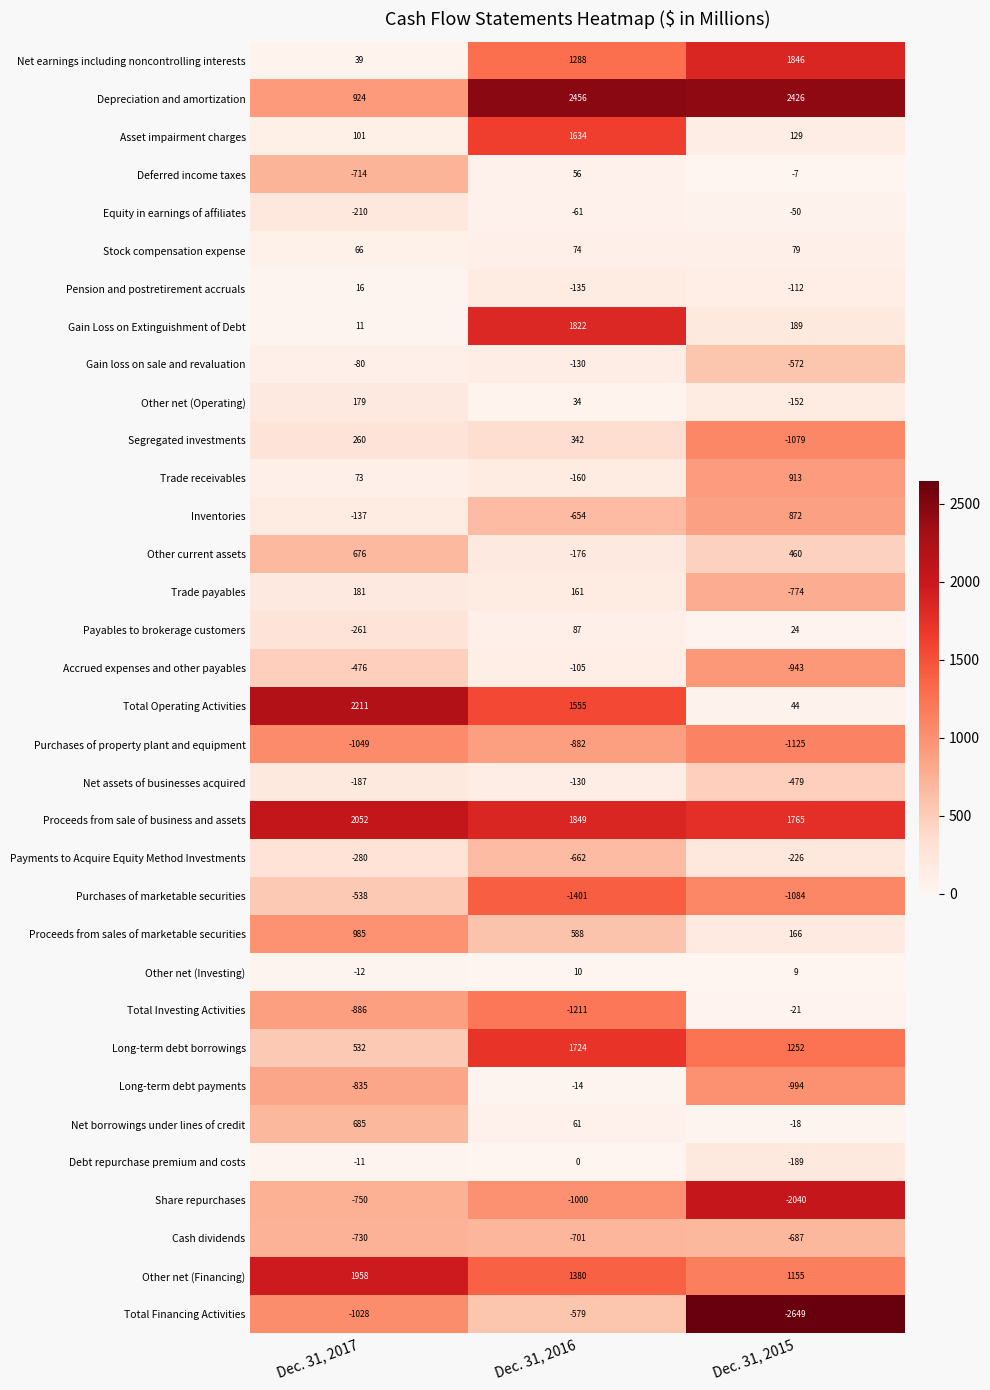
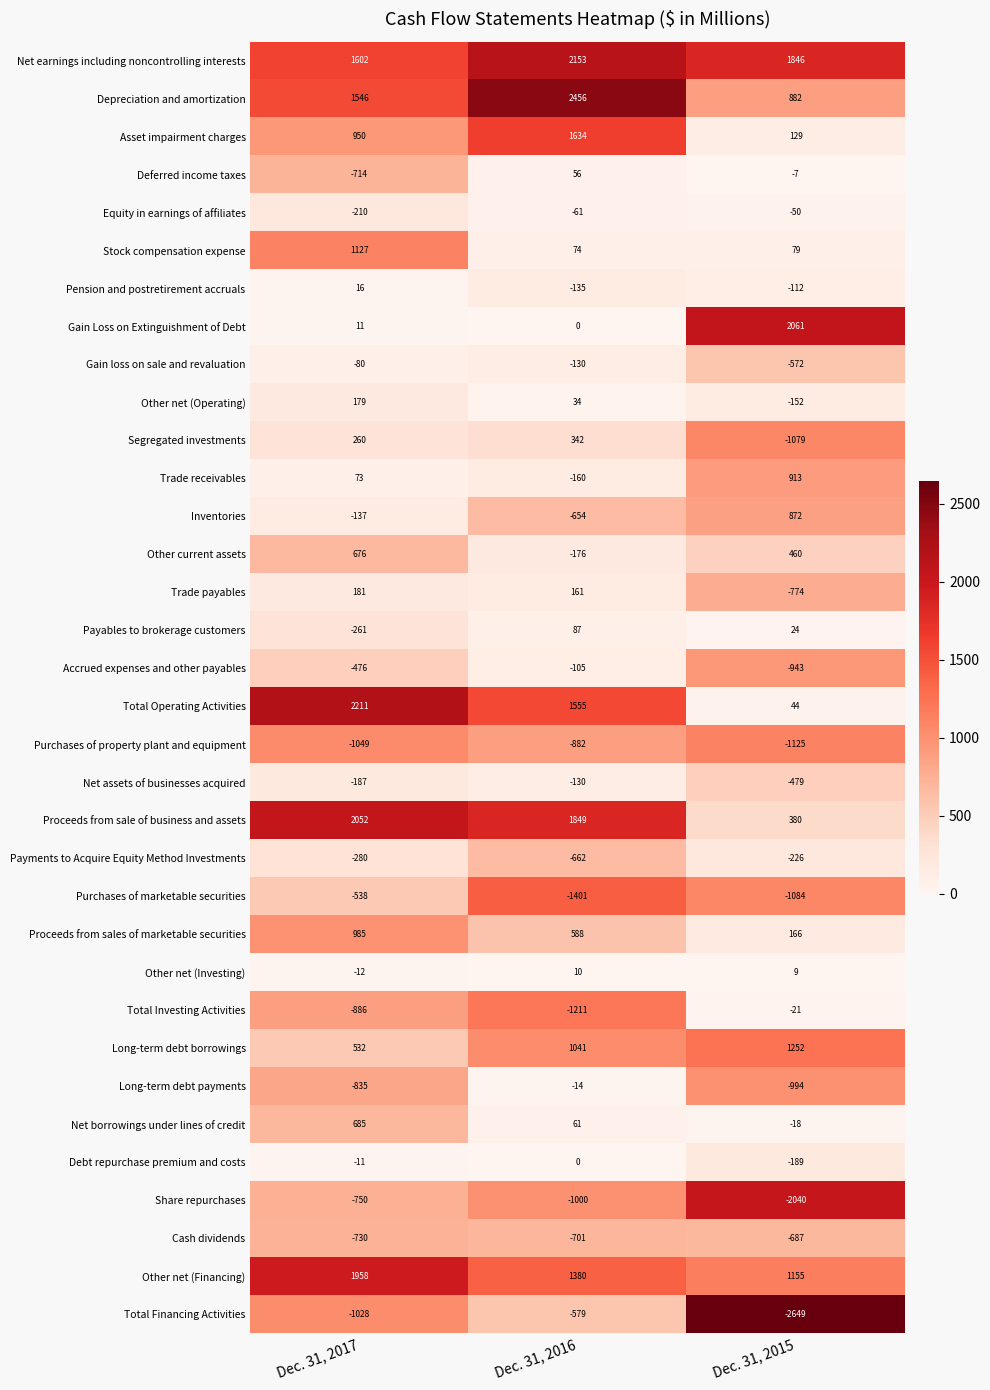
Net earnings including noncontrolling interests, Dec. 31, 2017: 39 -> 1602
Net earnings including noncontrolling interests, Dec. 31, 2016: 1288 -> 2153
Depreciation and amortization, Dec. 31, 2017: 924 -> 1546
Depreciation and amortization, Dec. 31, 2015: 2426 -> 882
Asset impairment charges, Dec. 31, 2017: 101 -> 950
Stock compensation expense, Dec. 31, 2017: 66 -> 1127
Gain Loss on Extinguishment of Debt, Dec. 31, 2016: 1822 -> 0
Gain Loss on Extinguishment of Debt, Dec. 31, 2015: 189 -> 2061
Proceeds from sale of business and assets, Dec. 31, 2015: 1765 -> 380
Long-term debt borrowings, Dec. 31, 2016: 1724 -> 1041
